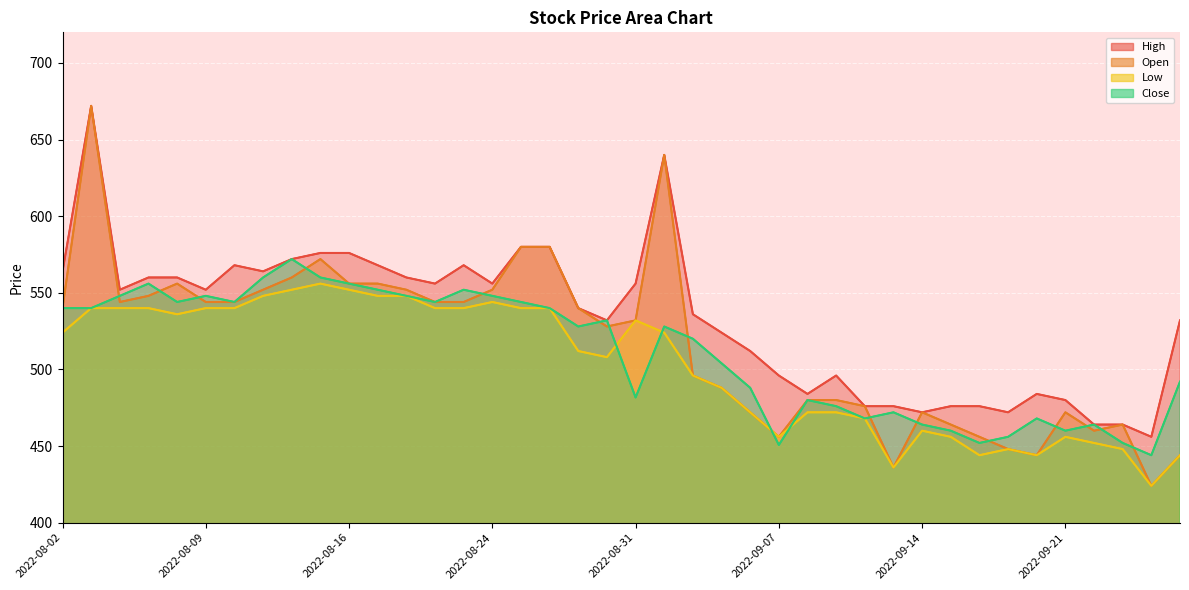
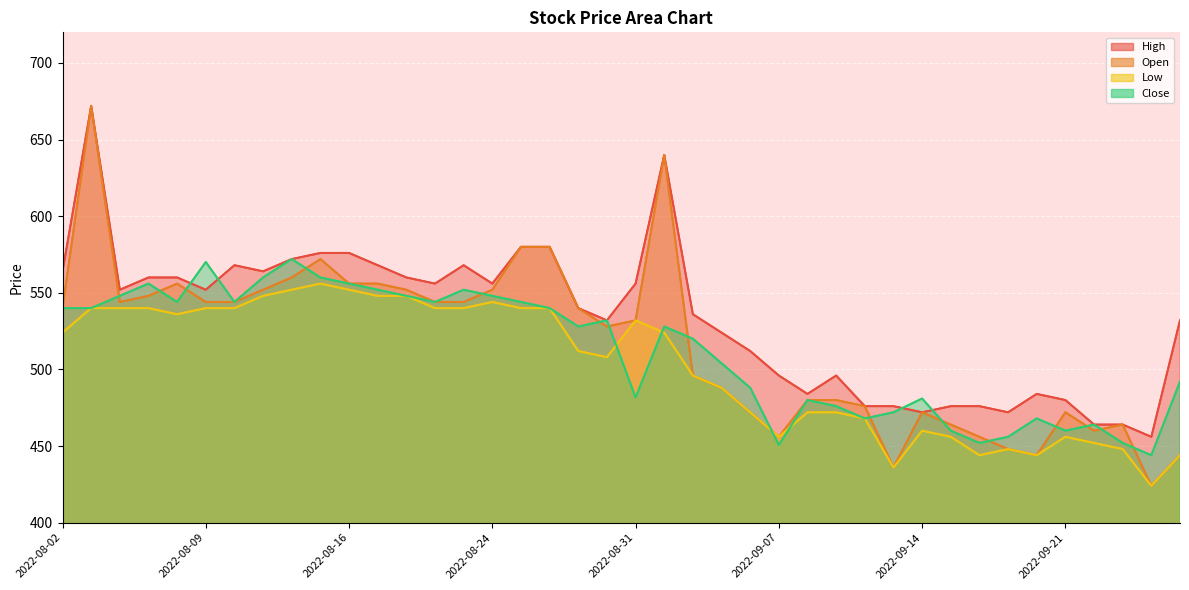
Close, 2022-08-09: 548 -> 570
Close, 2022-09-14: 464 -> 481
